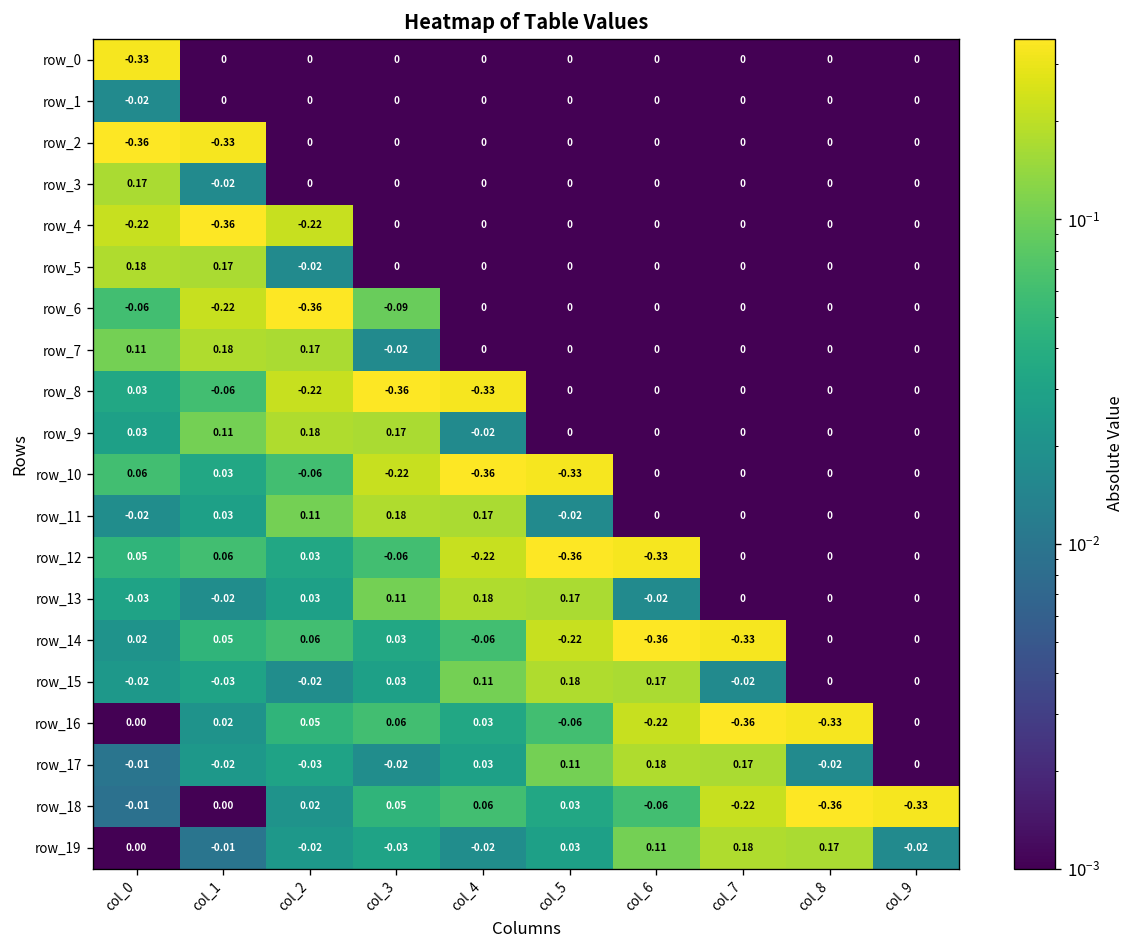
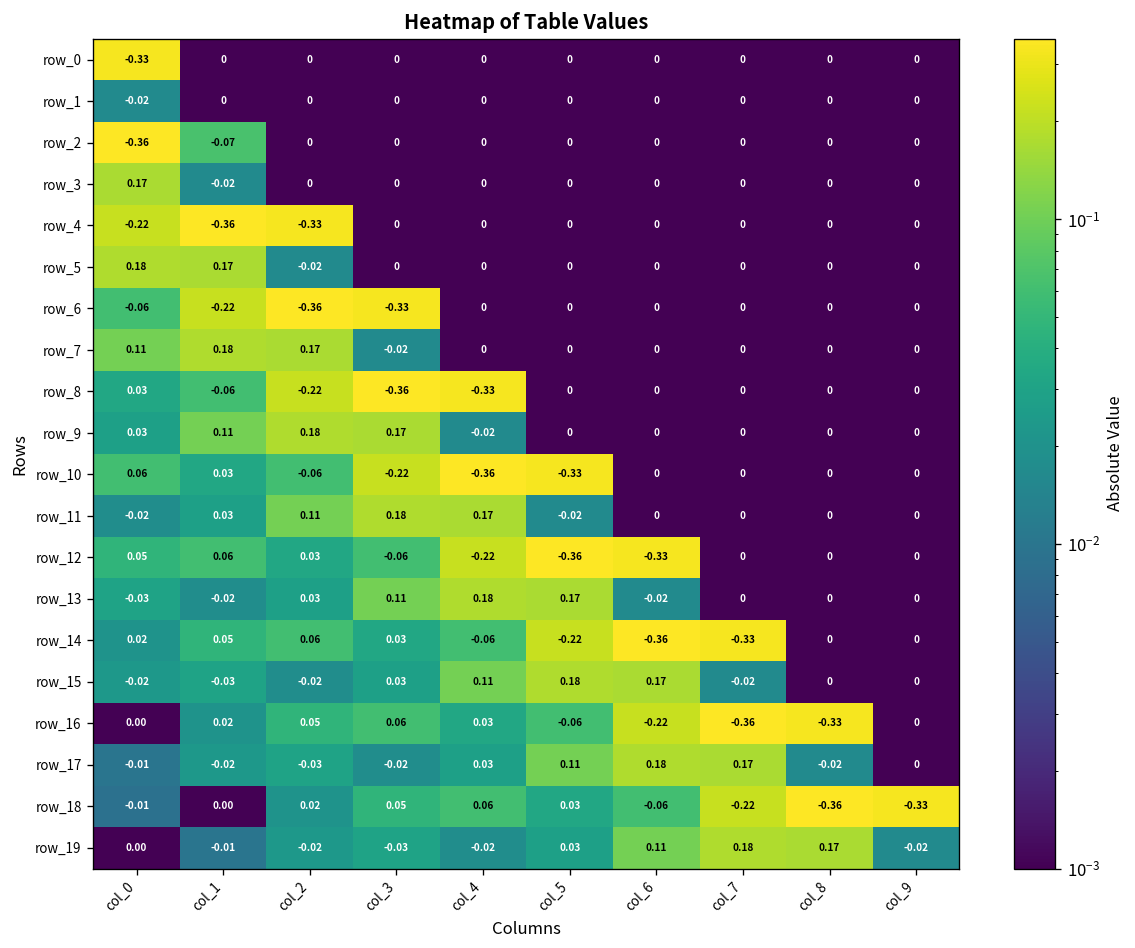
row_2, col_1: -0.33 -> -0.07
row_4, col_2: -0.22 -> -0.33
row_6, col_3: -0.09 -> -0.33
